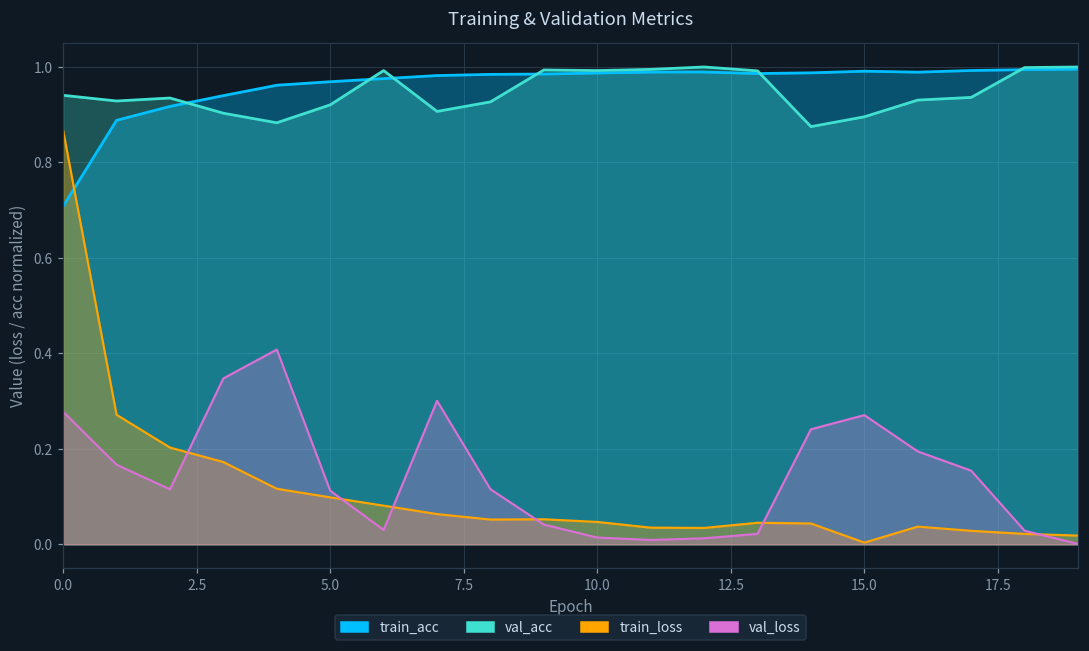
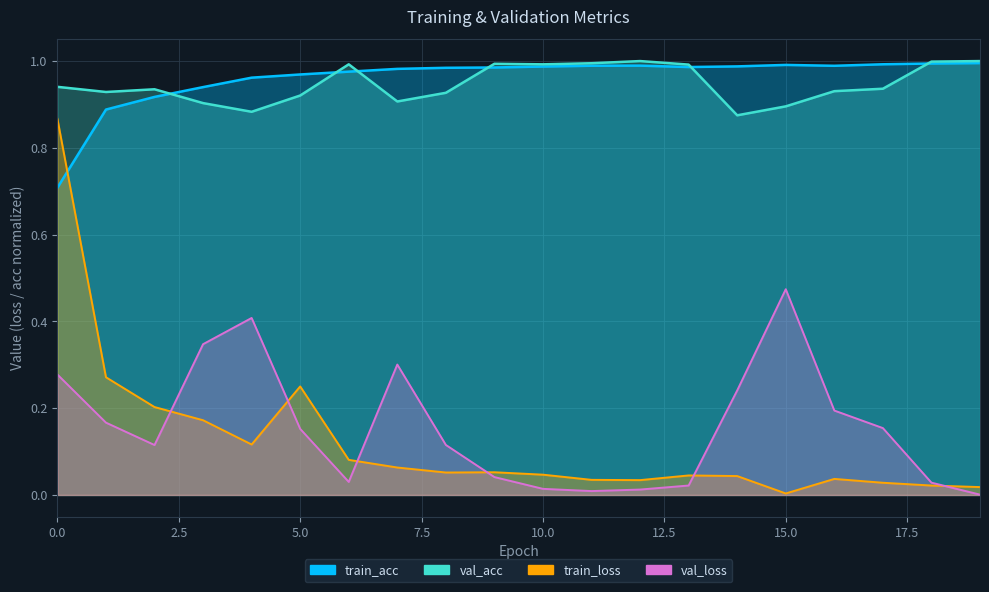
train_loss, 5.0: 0.10 -> 0.25
val_loss, 5.0: 0.11 -> 0.15
val_loss, 15.0: 0.27 -> 0.47
